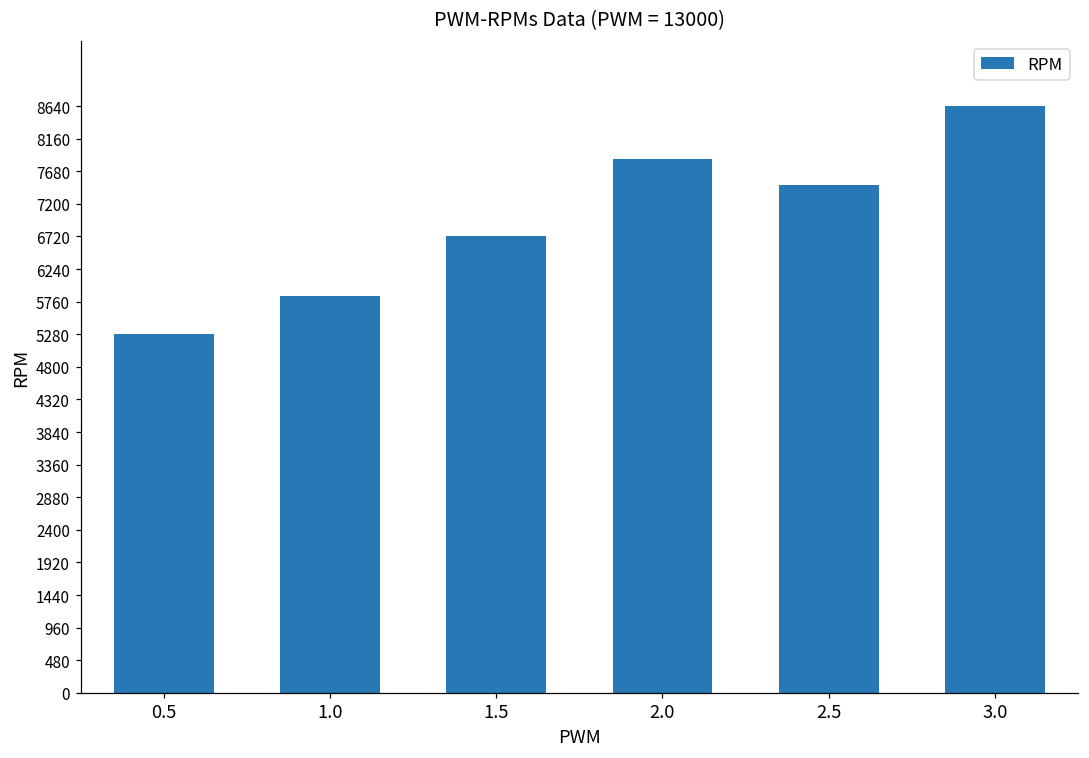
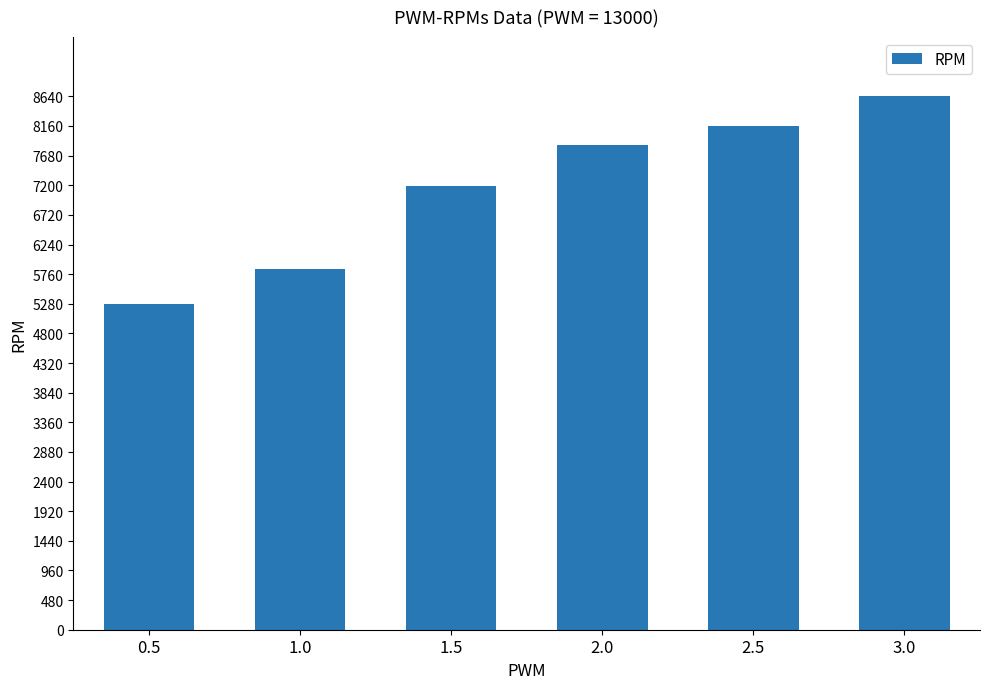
1.5: 6700 -> 7200
2.5: 7500 -> 8200
